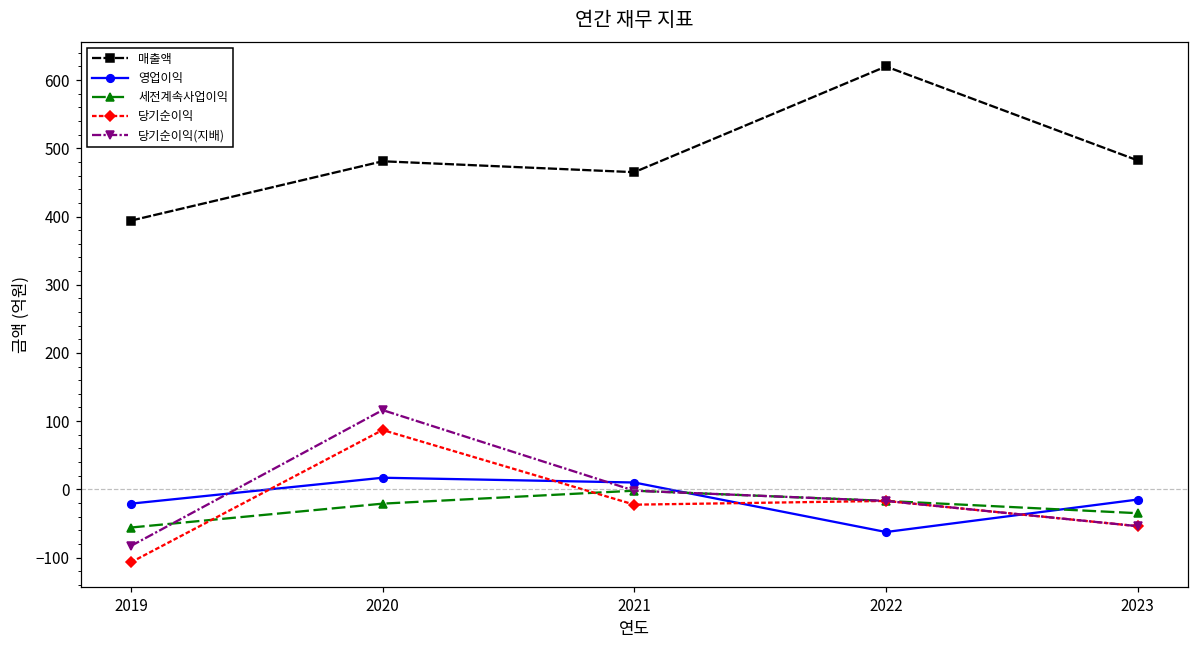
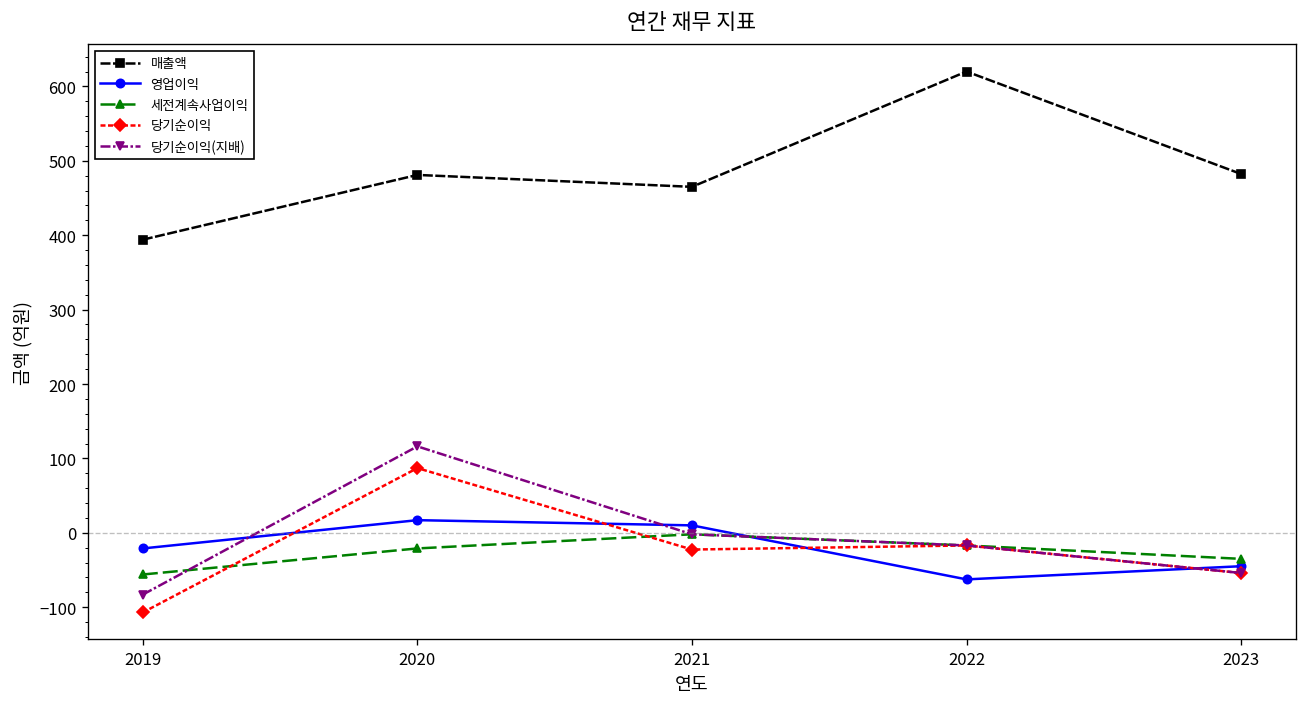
영업이익, 2023: -20 -> -40
